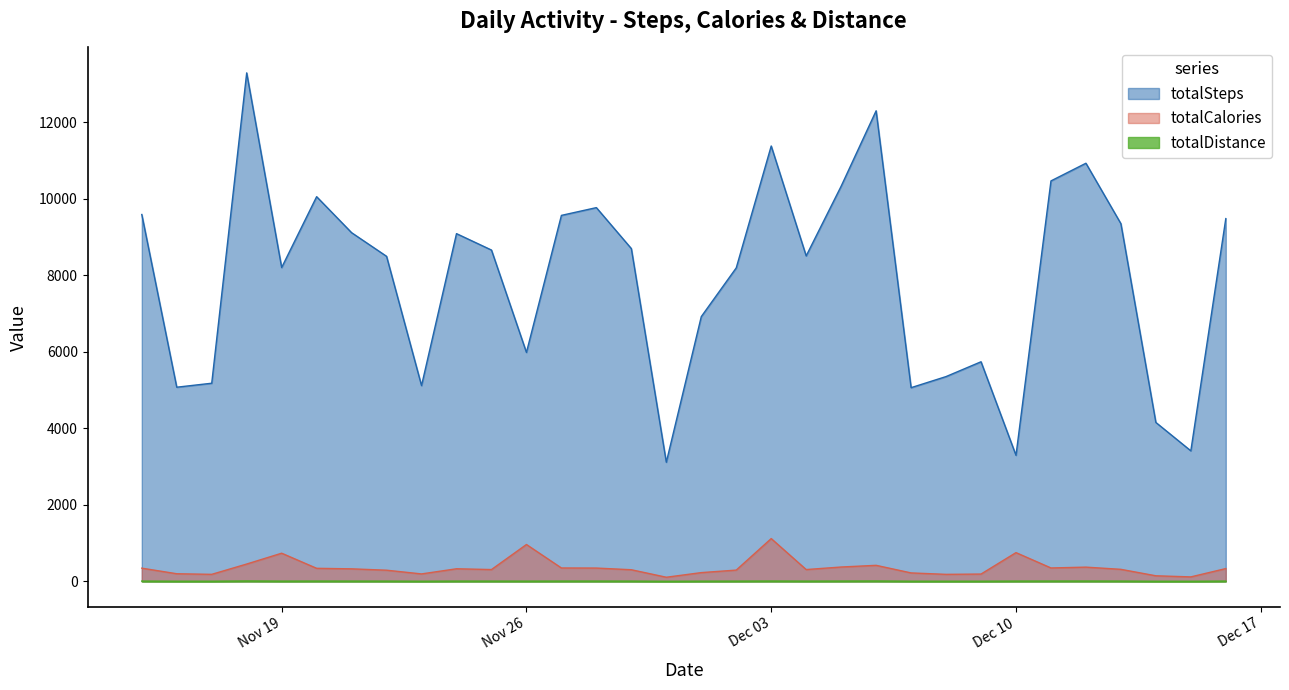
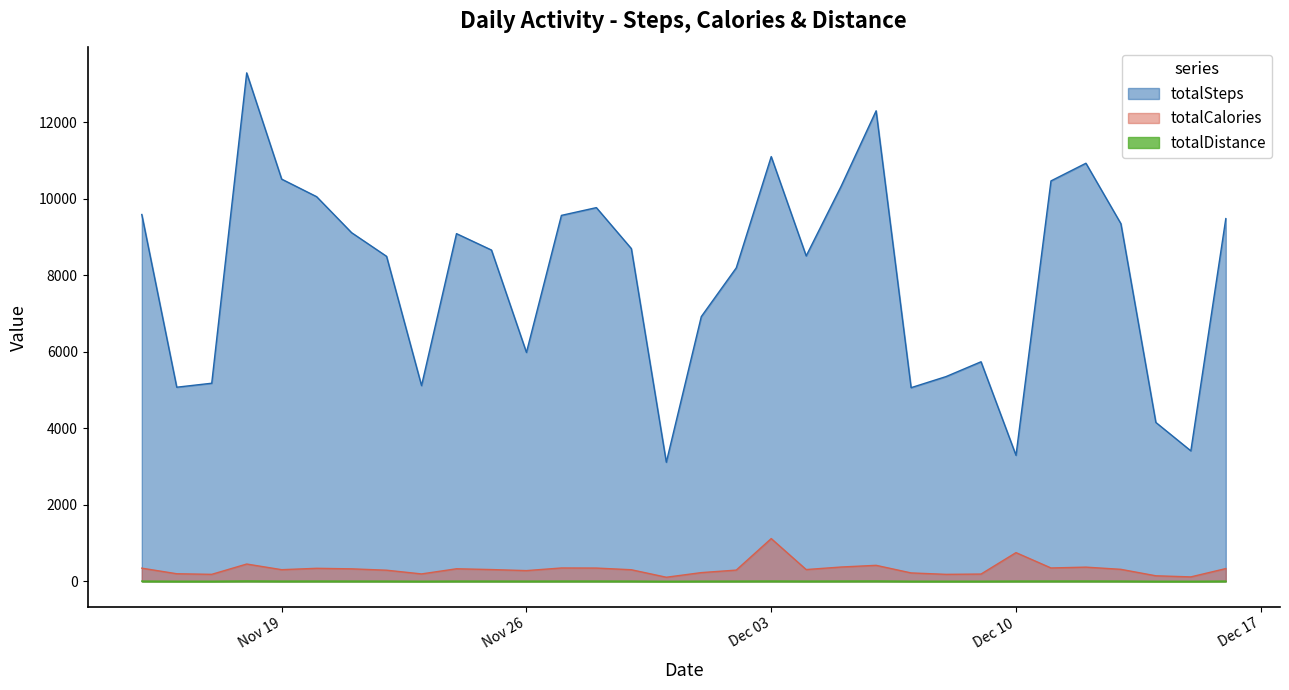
totalSteps, Nov 19: 8200 -> 10500
totalCalories, Nov 19: 700 -> 300
totalCalories, Nov 26: 1000 -> 300
totalSteps, Dec 03: 11400 -> 11100
